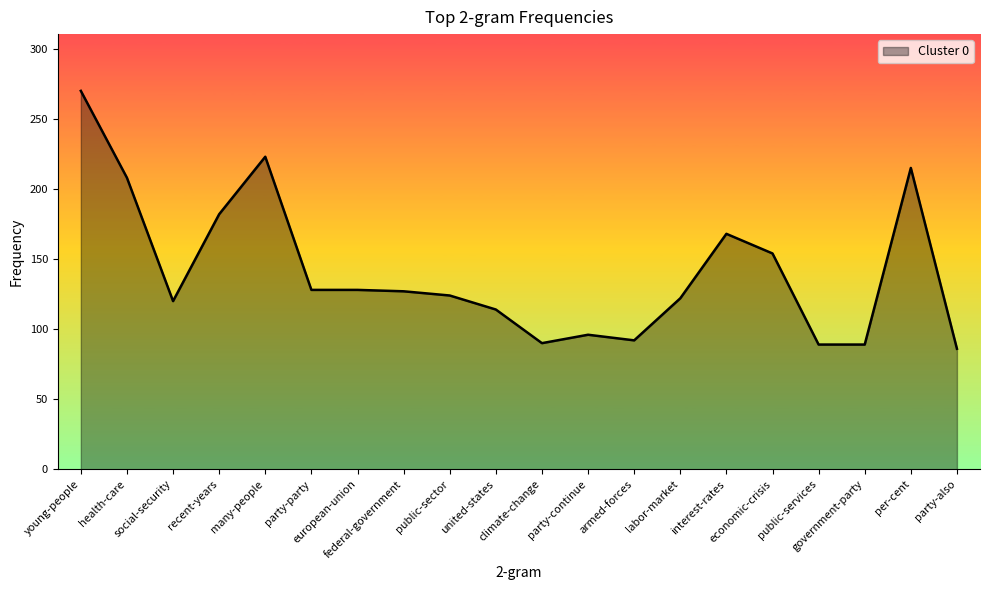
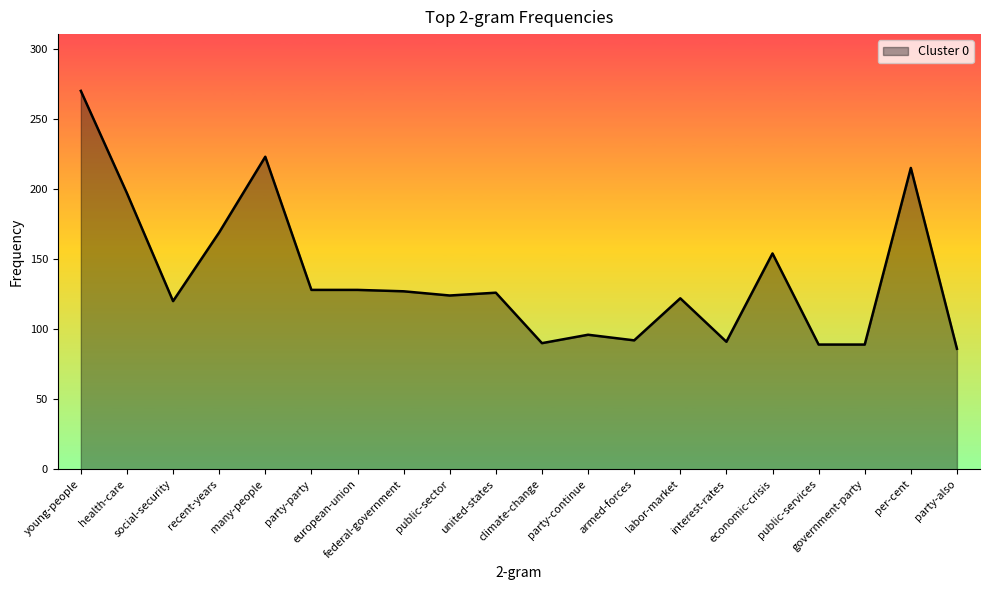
health-care: 208 -> 197
recent-years: 182 -> 169
united-states: 114 -> 126
interest-rates: 168 -> 91
